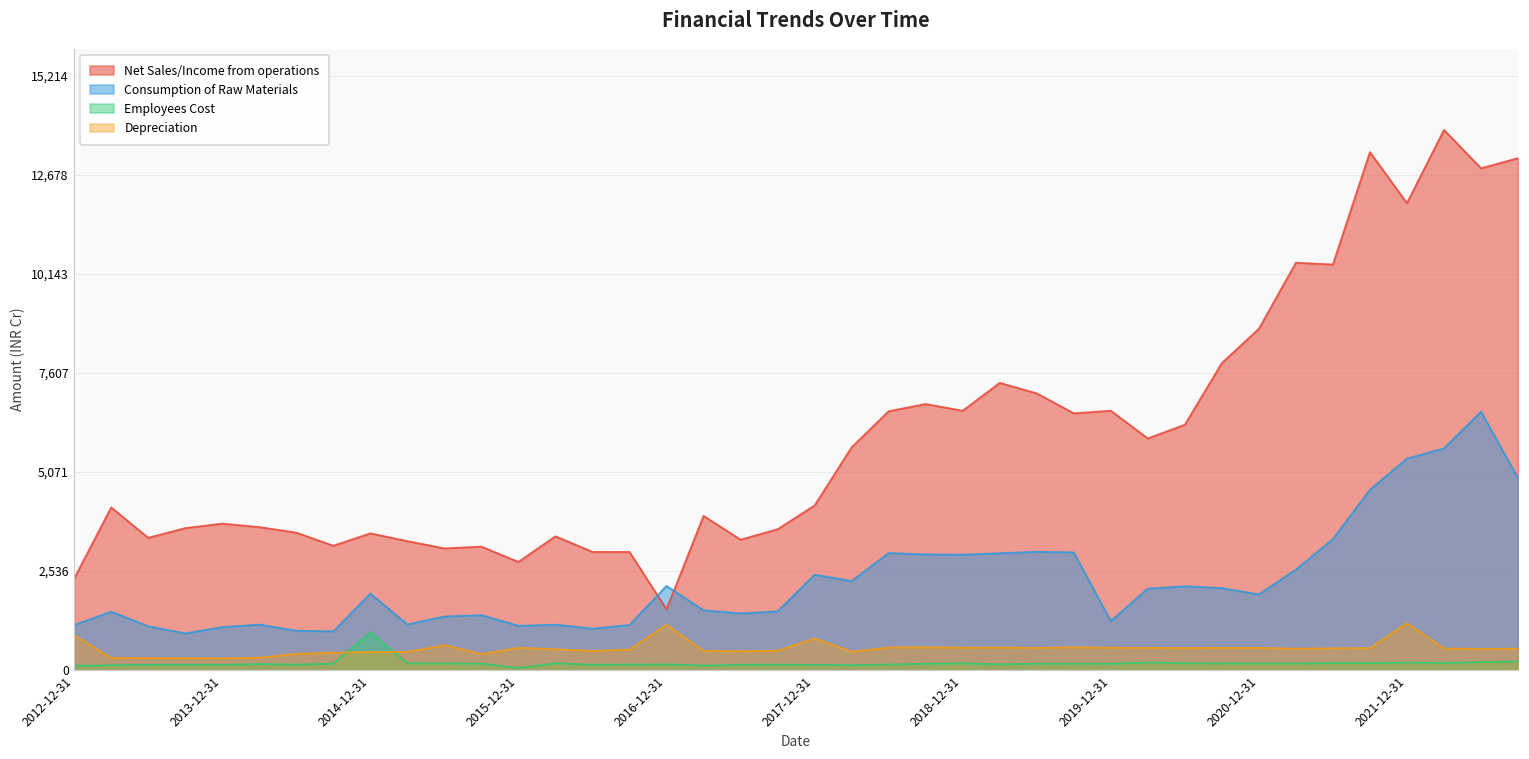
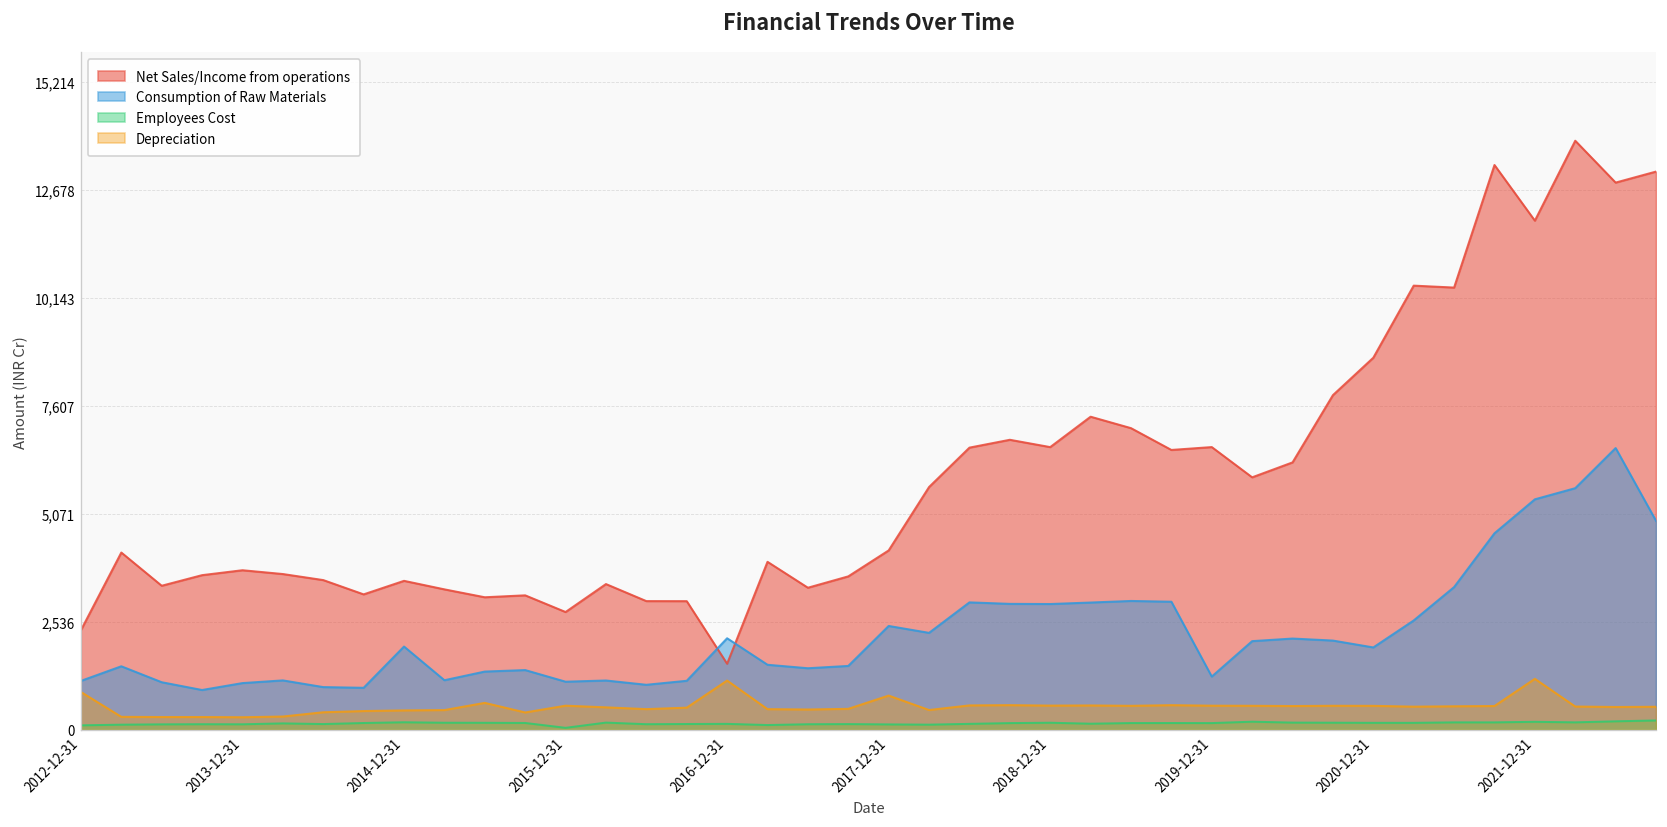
Employees Cost, 2014-12-31: 1,000 -> 200
